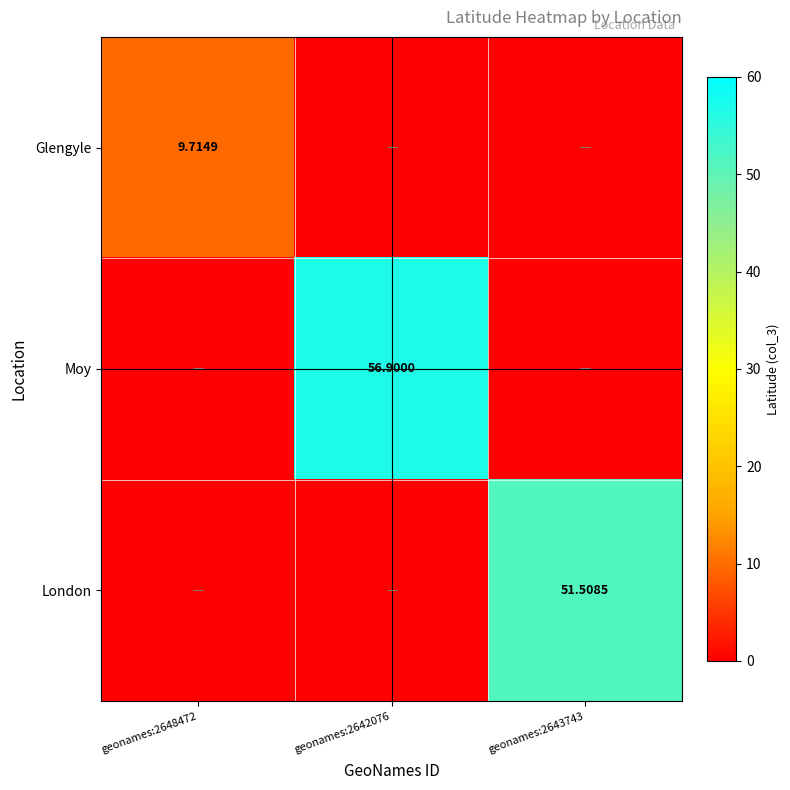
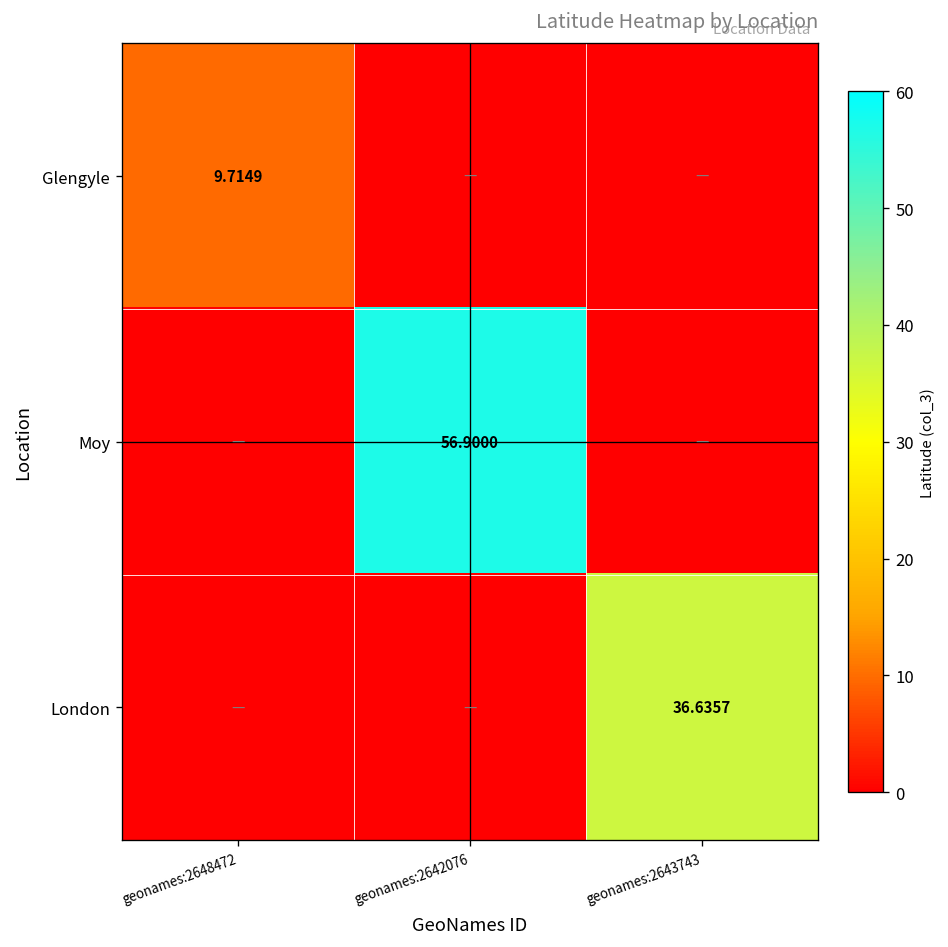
London, geonames:2643743: 51.5085 -> 36.6357
